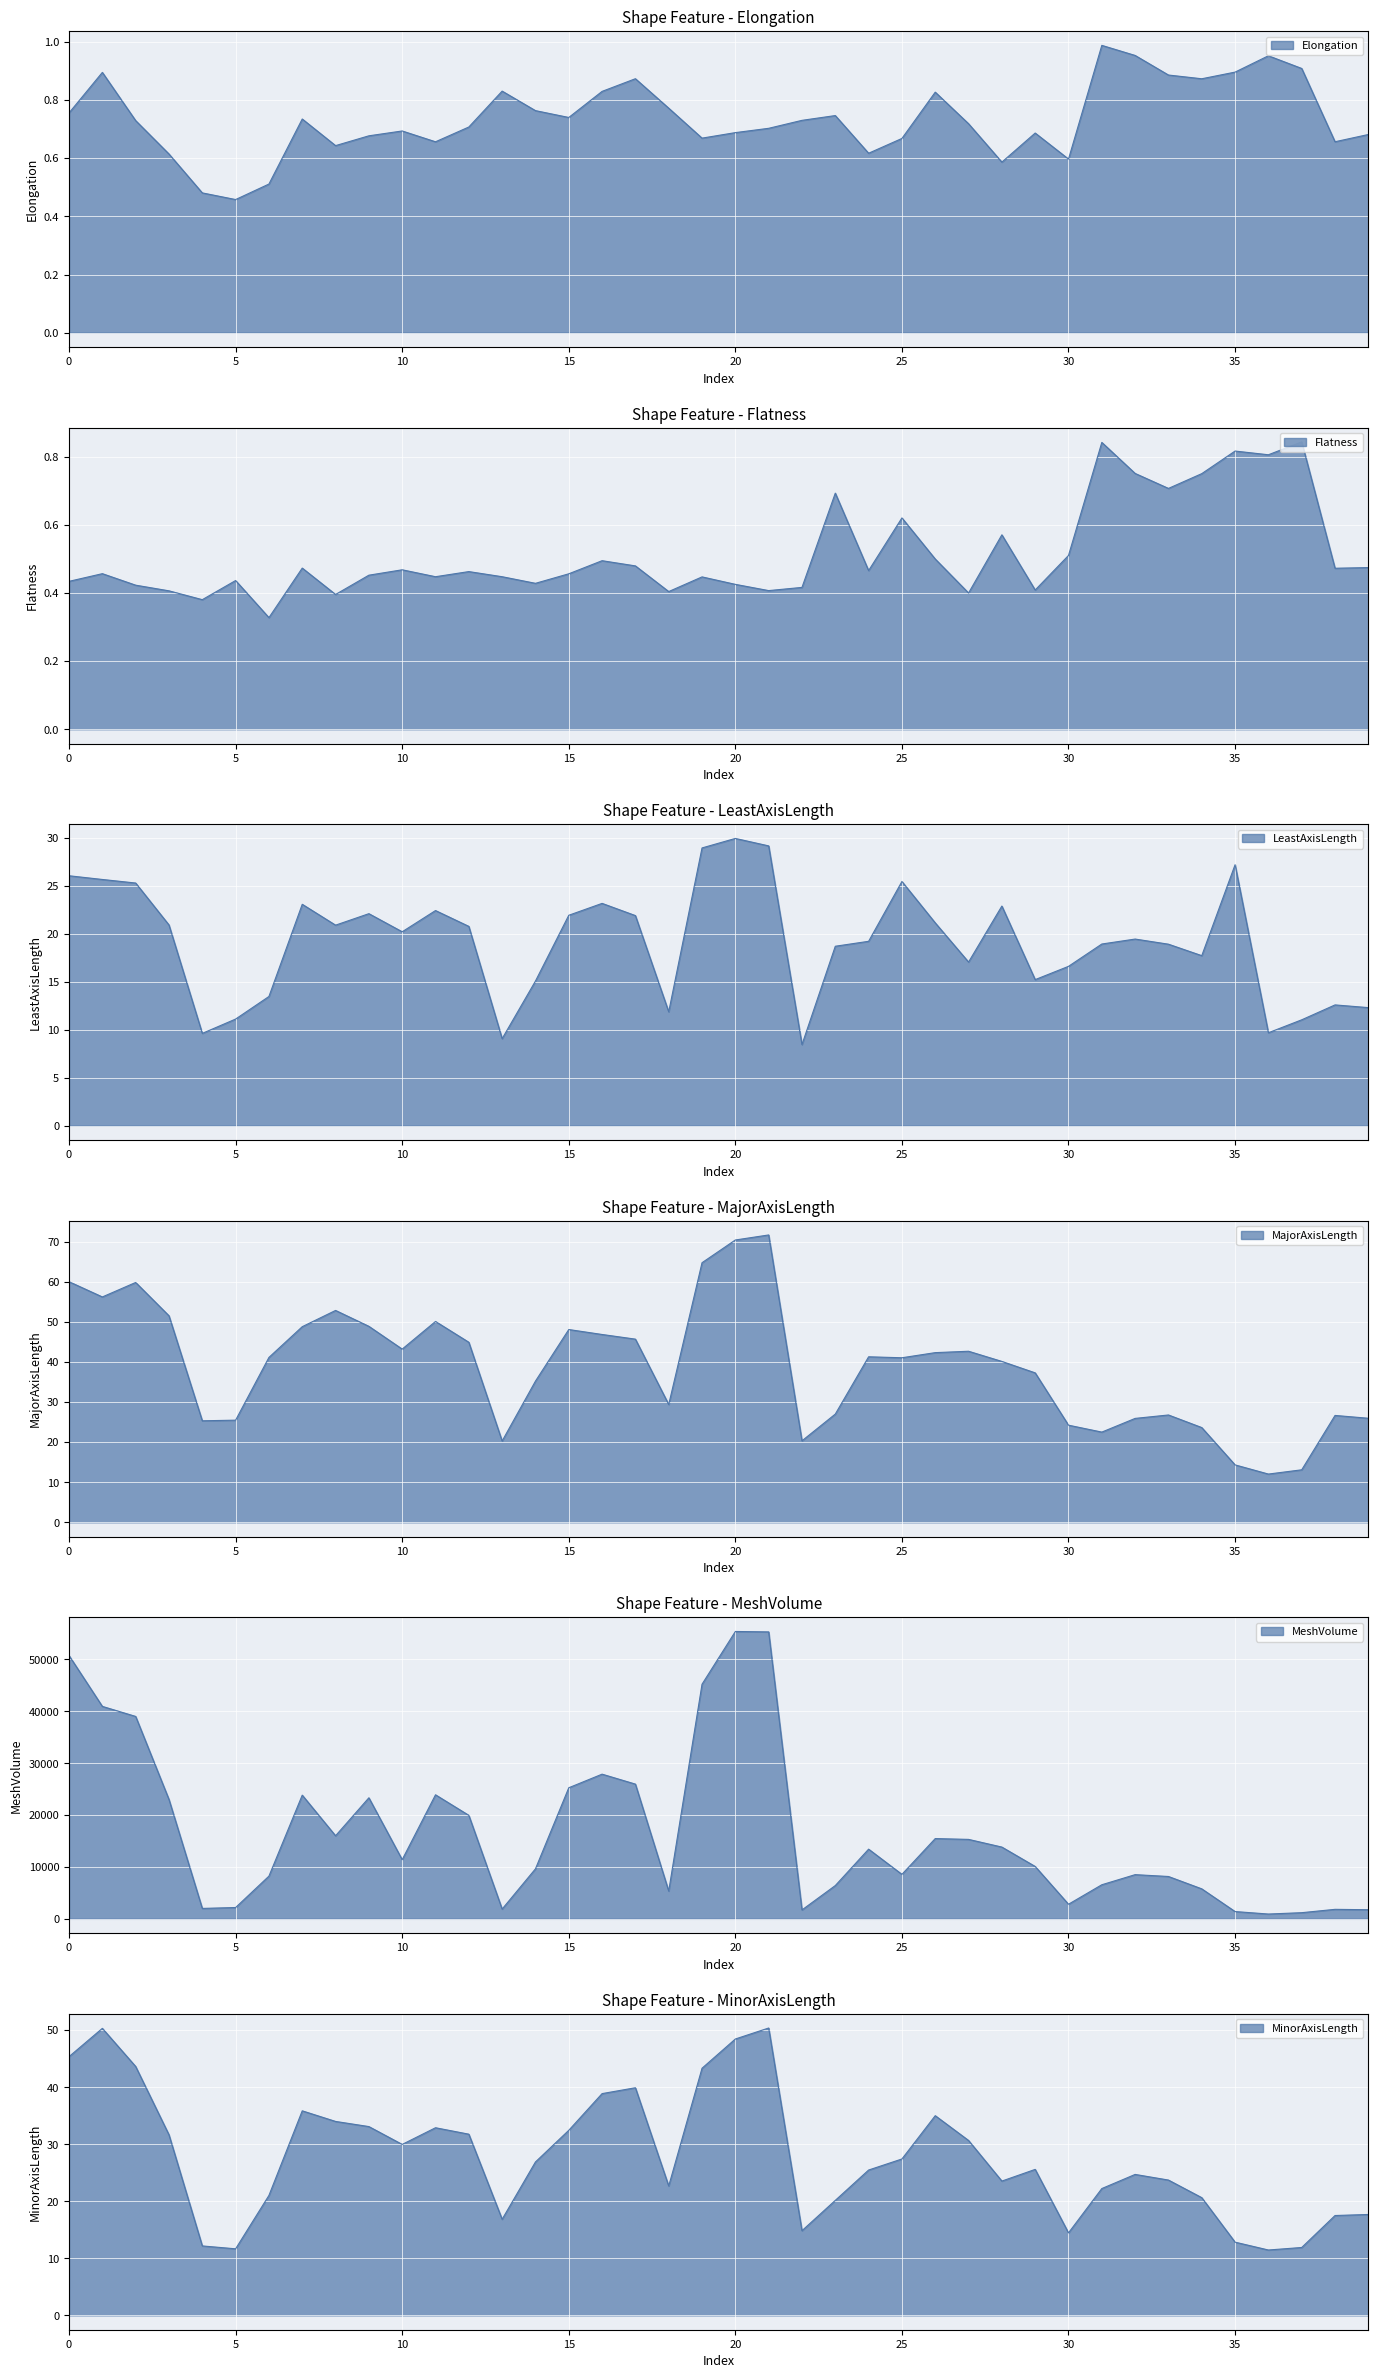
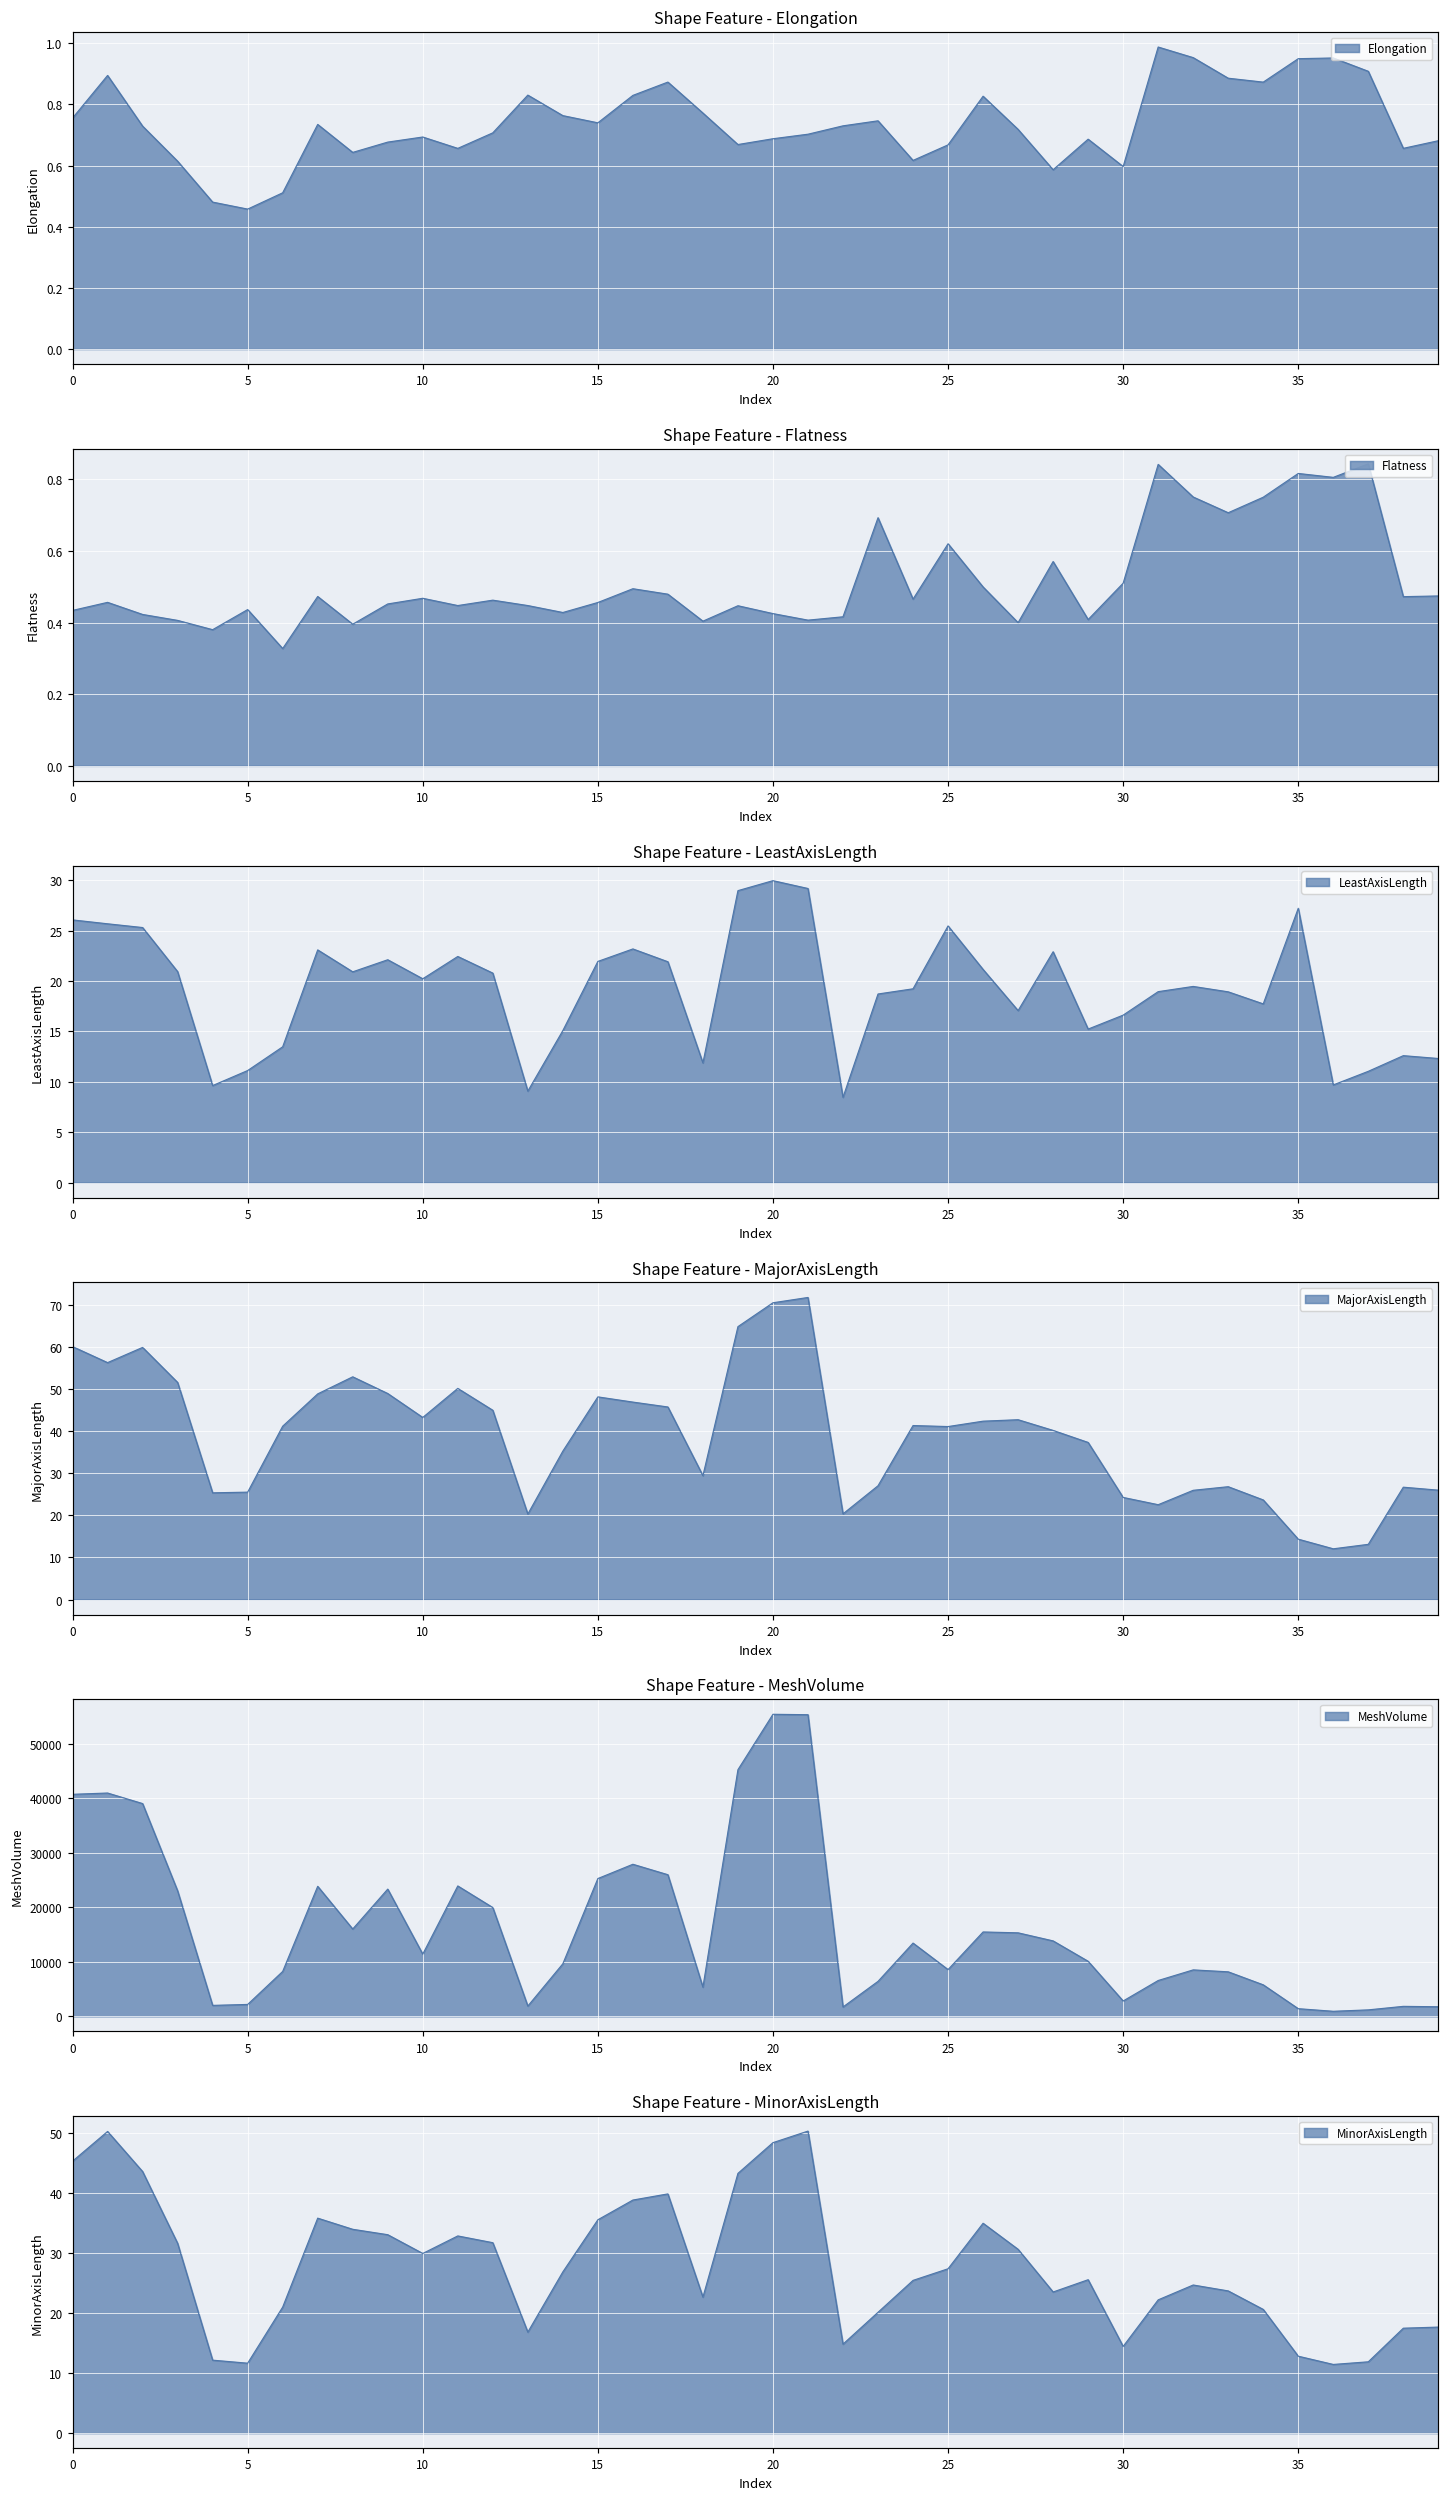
Shape Feature - Elongation, 35: 0.90 -> 0.95
Shape Feature - MeshVolume, 0: 51000 -> 41000
Shape Feature - MinorAxisLength, 15: 32 -> 36
